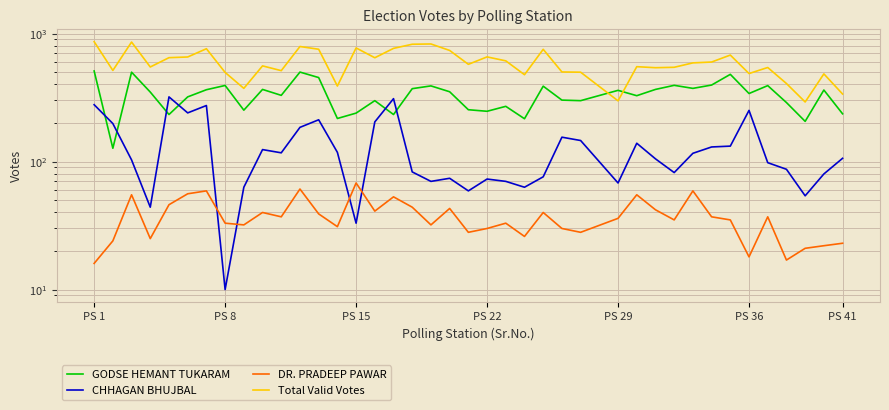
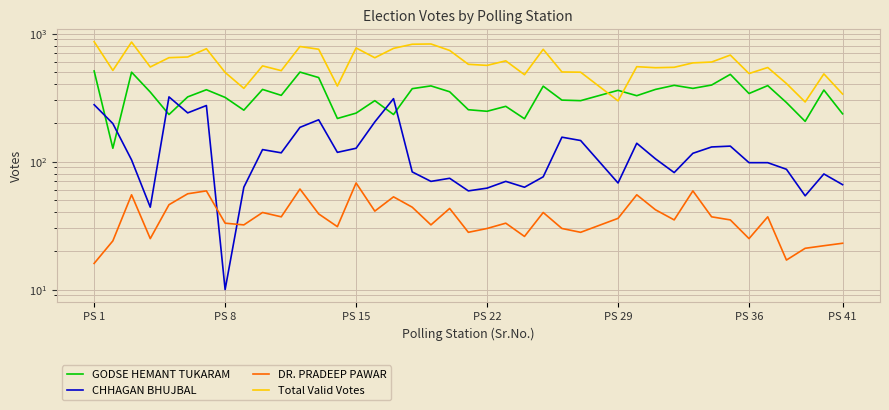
GODSE HEMANT TUKARAM, PS 8: 390 -> 320
CHHAGAN BHUJBAL, PS 15: 33 -> 130
CHHAGAN BHUJBAL, PS 22: 70 -> 60
Total Valid Votes, PS 22: 700 -> 600
CHHAGAN BHUJBAL, PS 36: 250 -> 100
DR. PRADEEP PAWAR, PS 36: 18 -> 25
CHHAGAN BHUJBAL, PS 41: 110 -> 70
